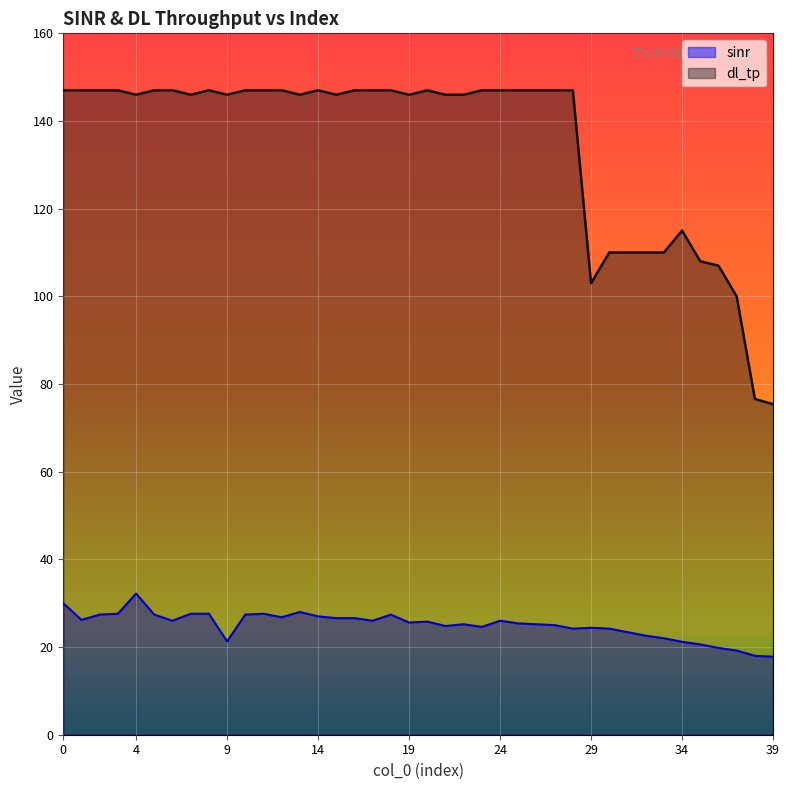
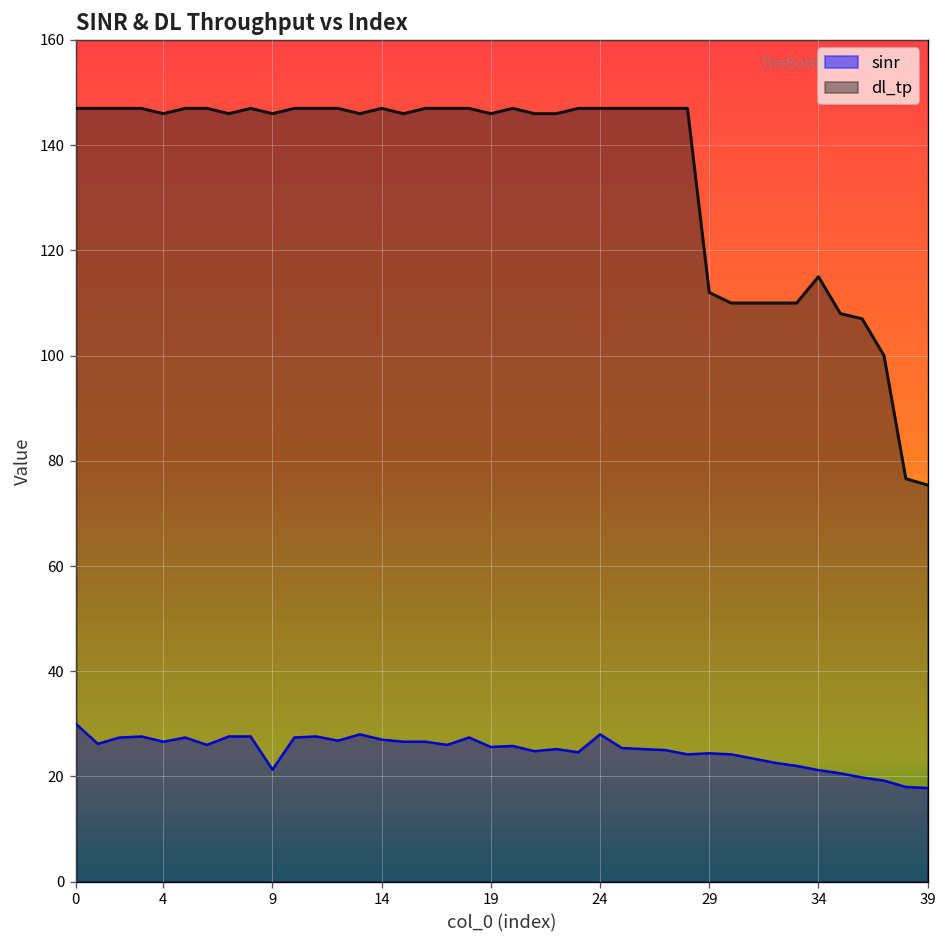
sinr, 4: 32 -> 27
sinr, 24: 26 -> 28
dl_tp, 29: 103 -> 112
